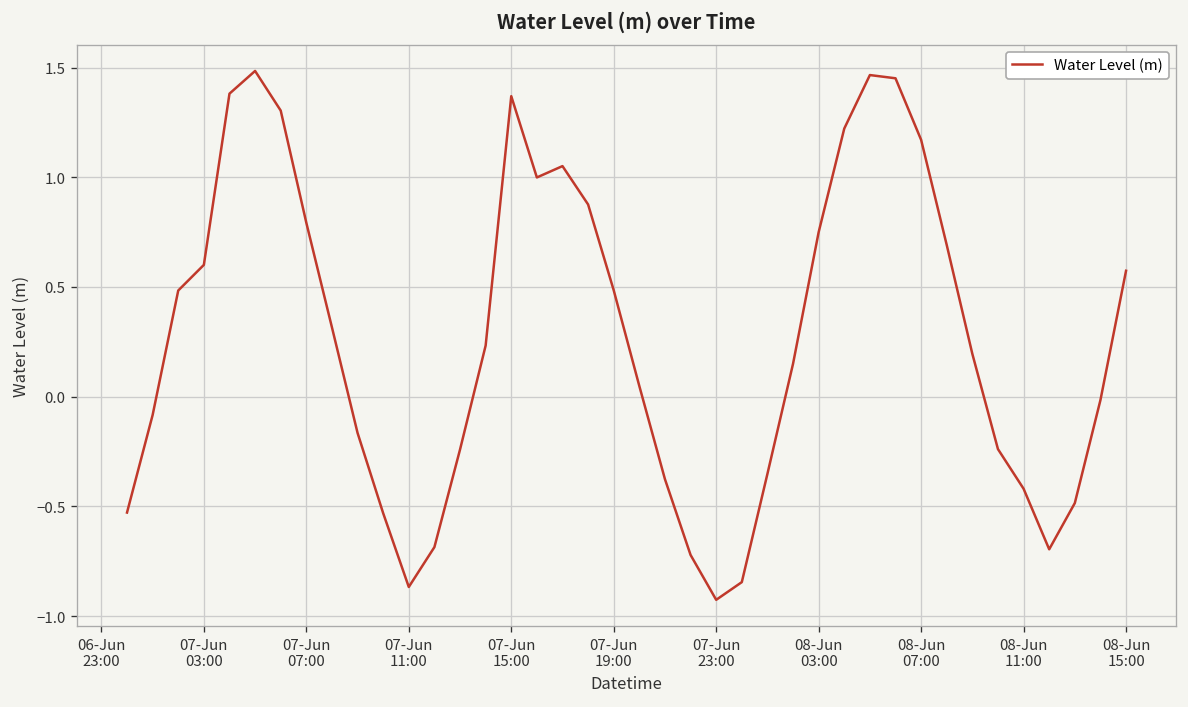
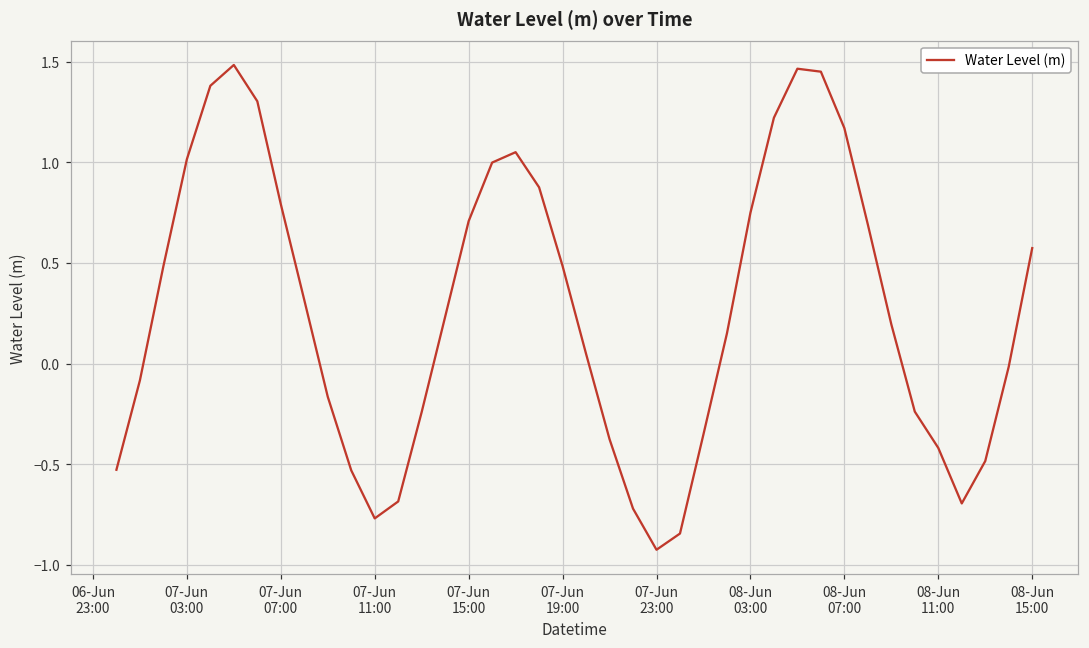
07-Jun 03:00: 0.60 -> 1.02
07-Jun 11:00: -0.87 -> -0.77
07-Jun 15:00: 1.37 -> 0.71
